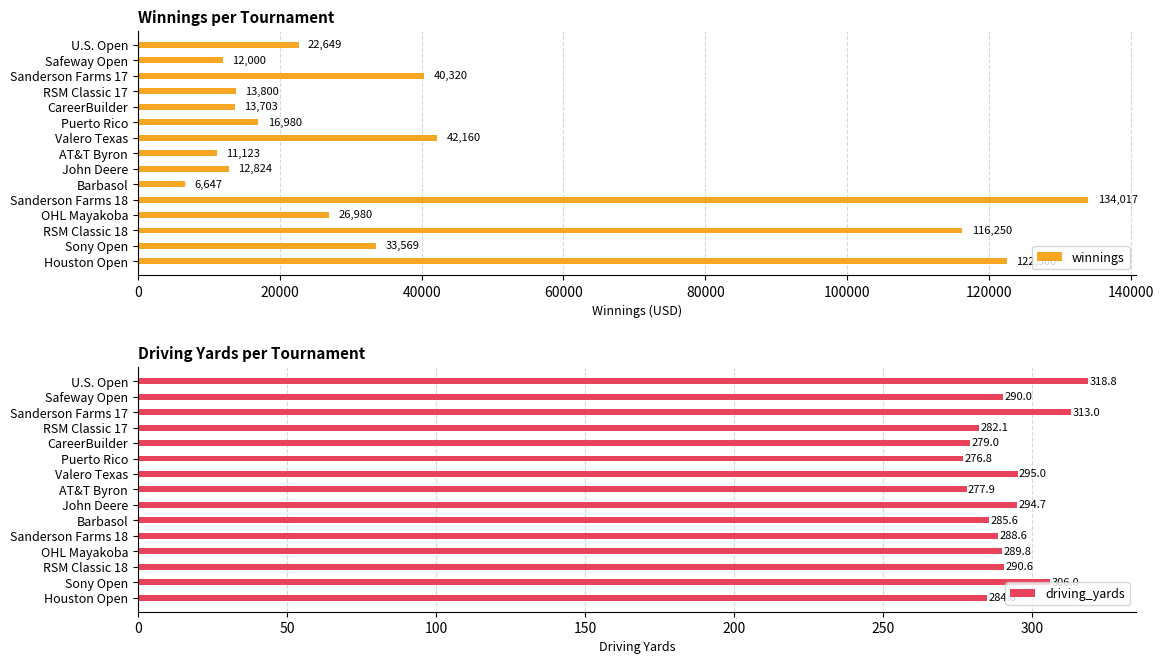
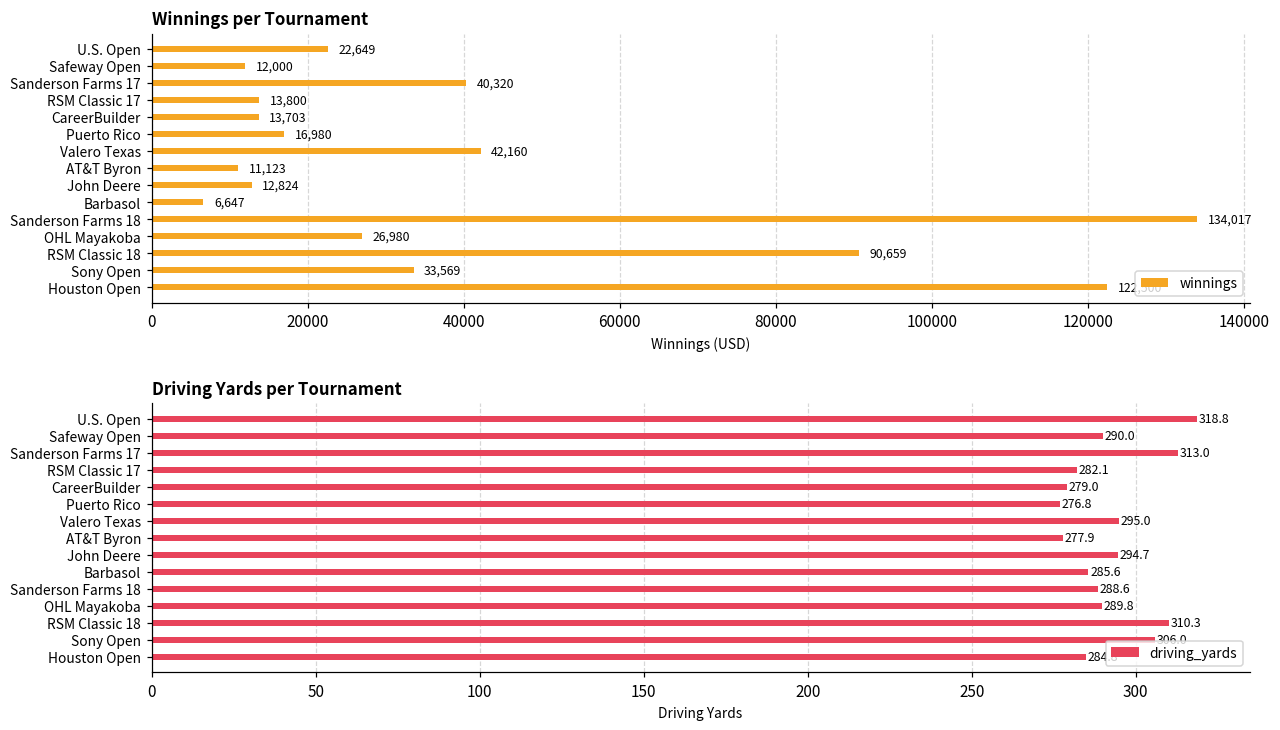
Winnings per Tournament, RSM Classic 18: 116,250 -> 90,659
Driving Yards per Tournament, RSM Classic 18: 290.6 -> 310.3
